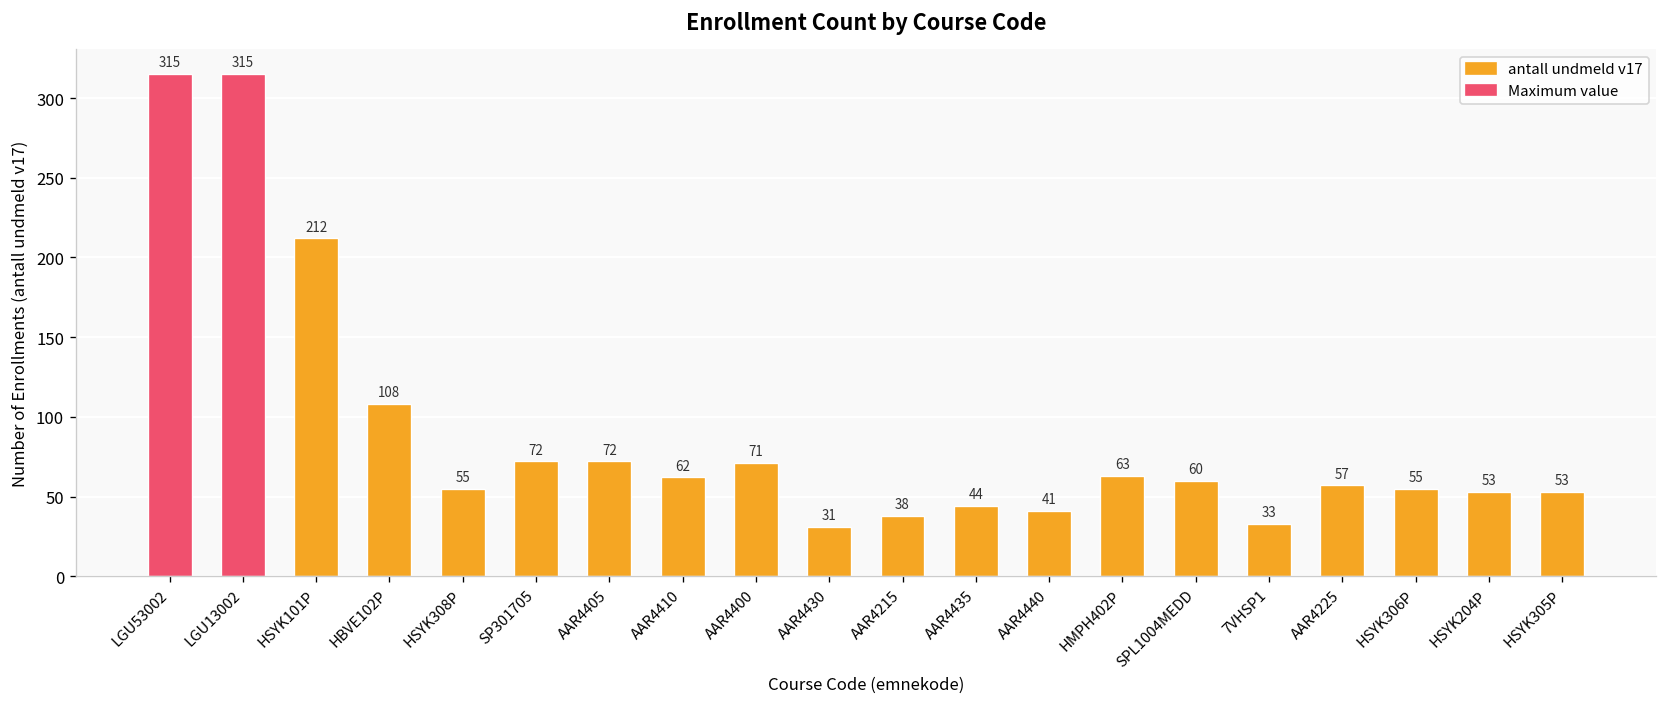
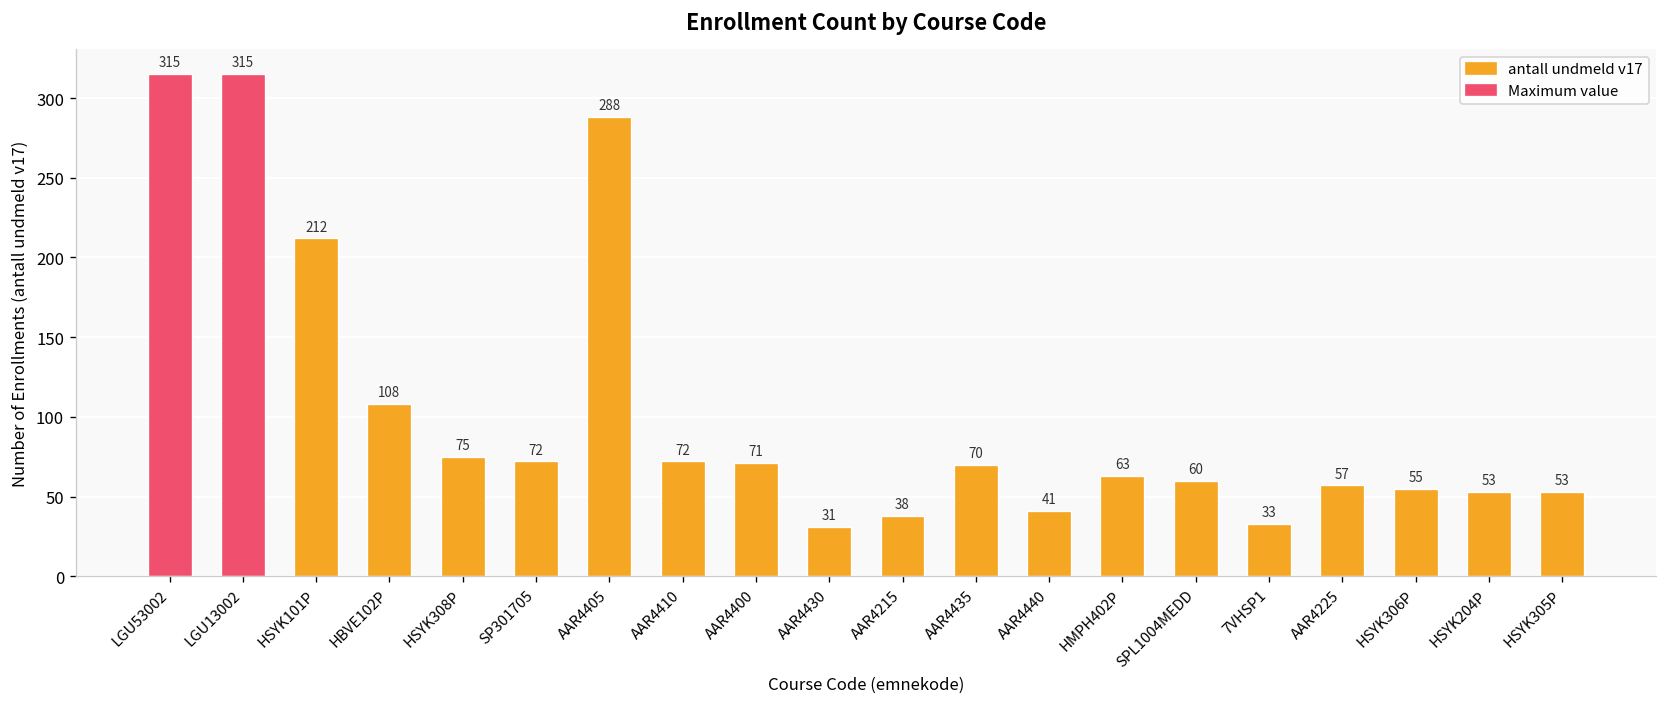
HSYK308P: 55 -> 75
AAR4405: 72 -> 288
AAR4410: 62 -> 72
AAR4435: 44 -> 70
